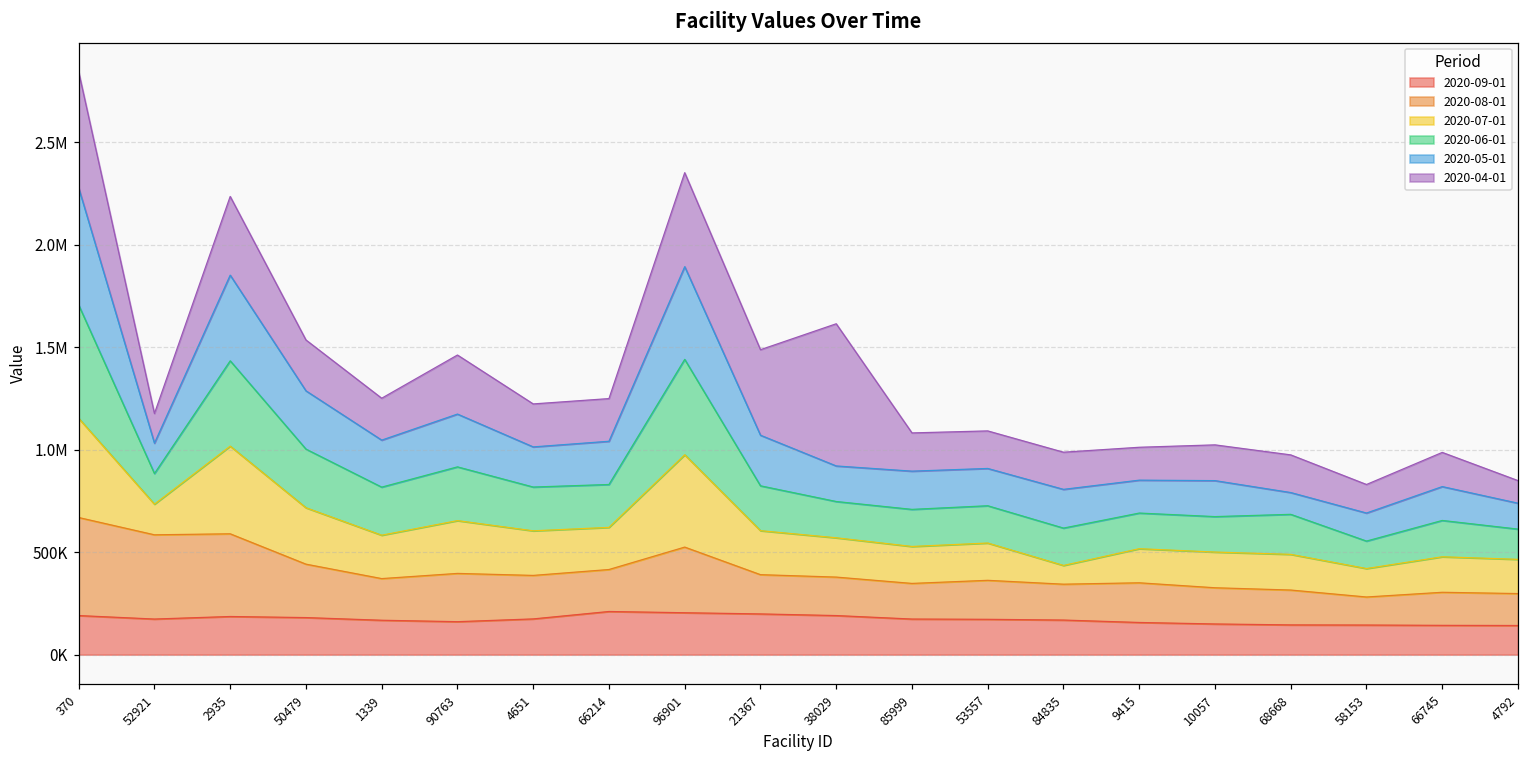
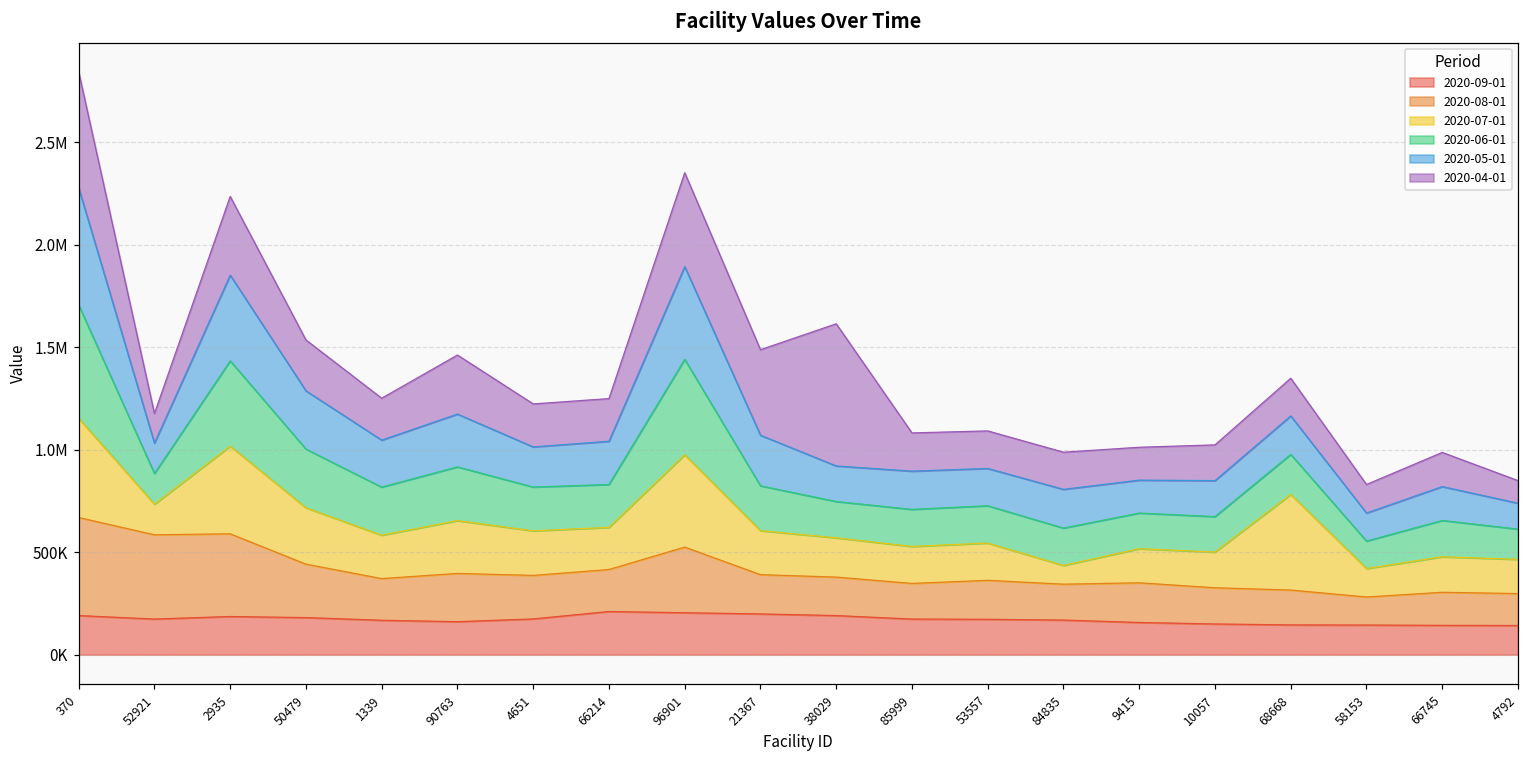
2020-07-01, 68668: 170000 -> 470000
2020-05-01, 68668: 110000 -> 190000
